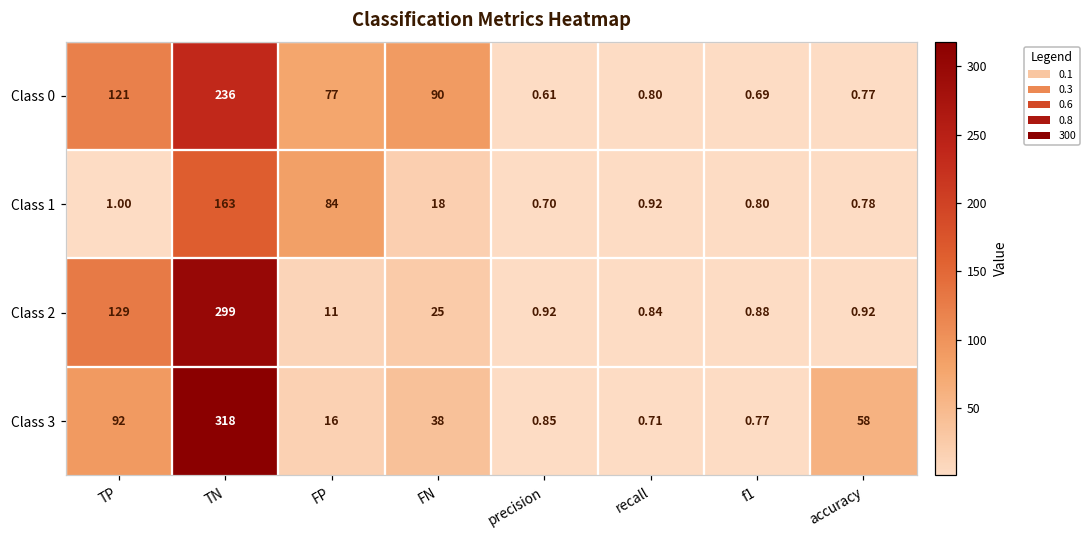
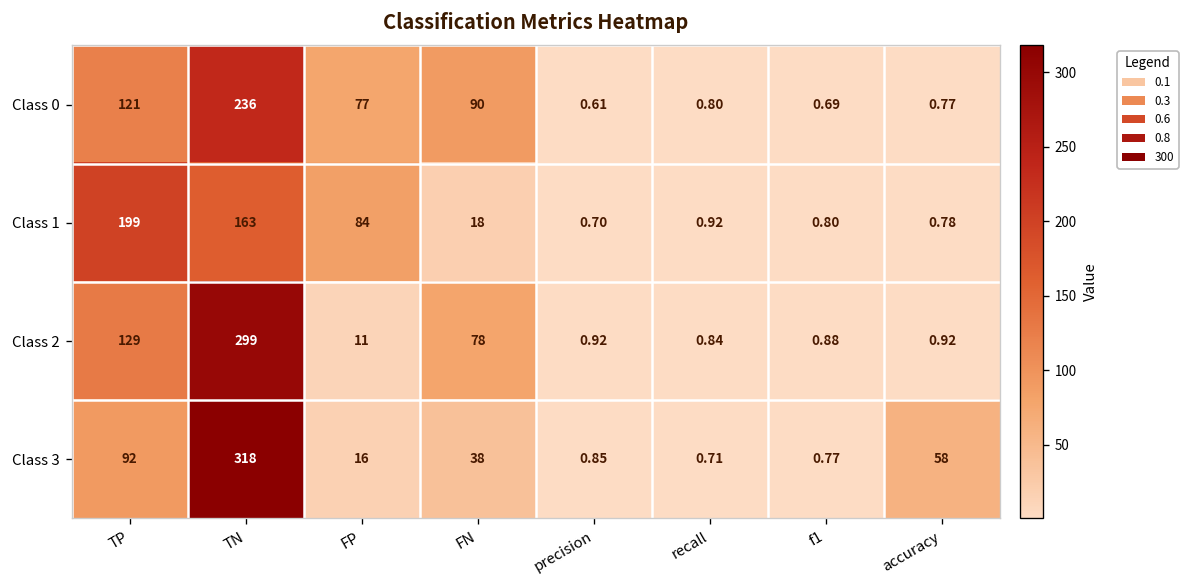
Class 1, TP: 1.00 -> 199
Class 2, FN: 25 -> 78
